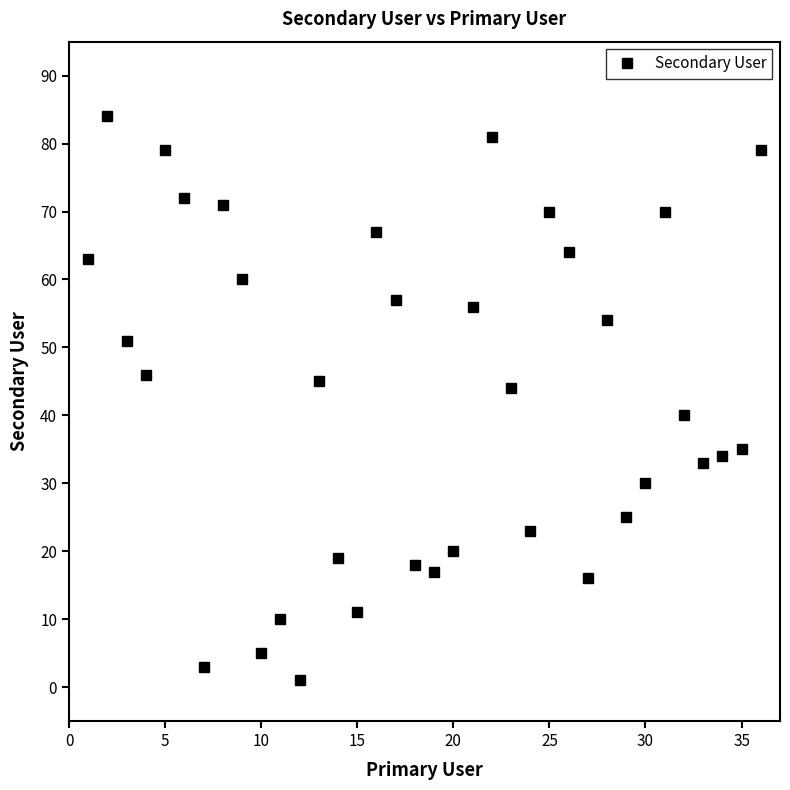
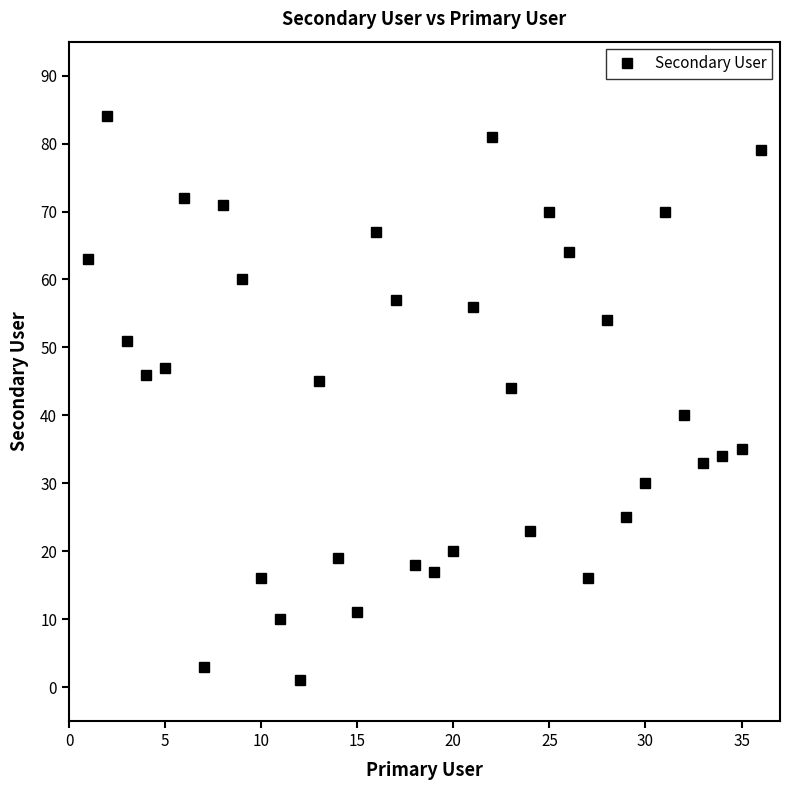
5: 79 -> 47
10: 5 -> 16
